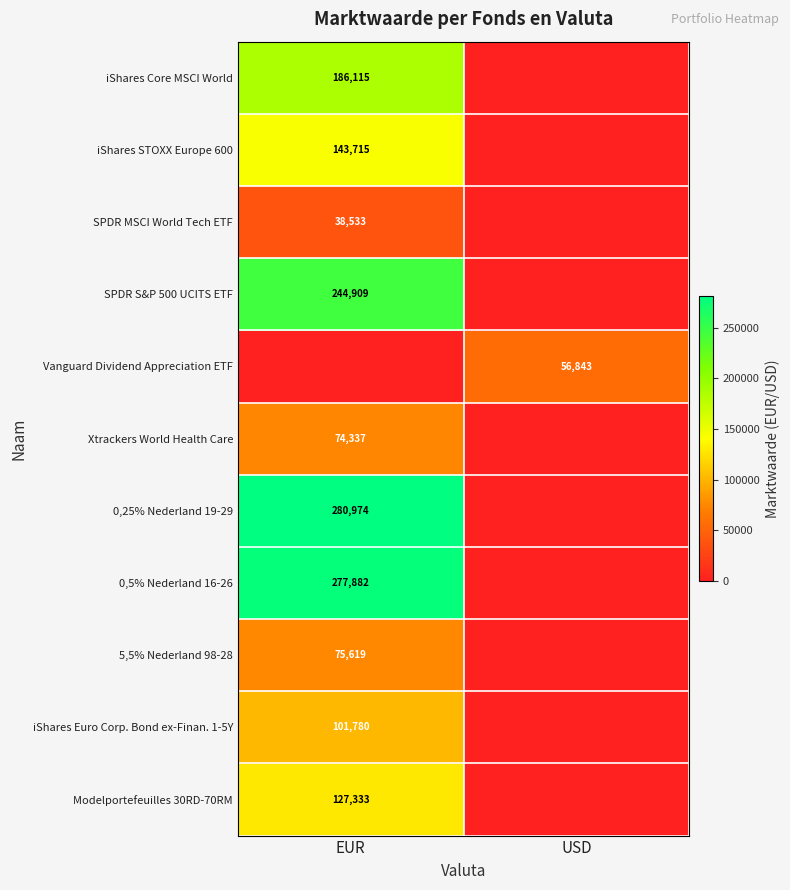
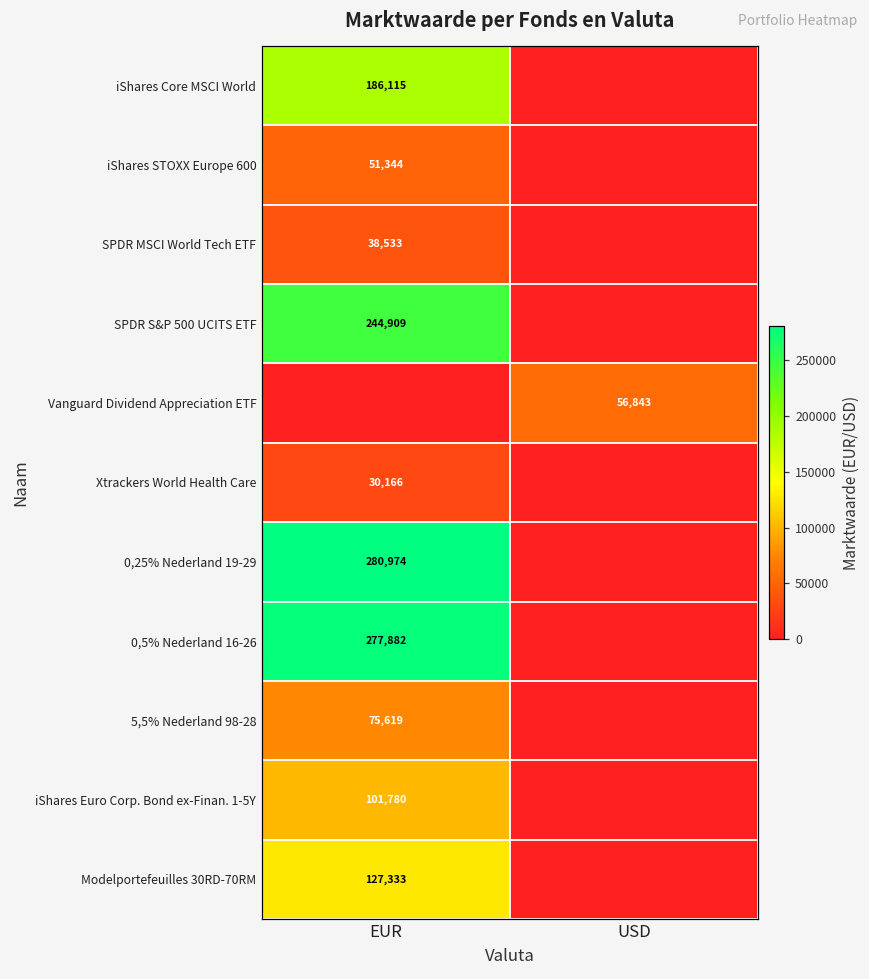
iShares STOXX Europe 600, EUR: 143,715 -> 51,344
Xtrackers World Health Care, EUR: 74,337 -> 30,166
